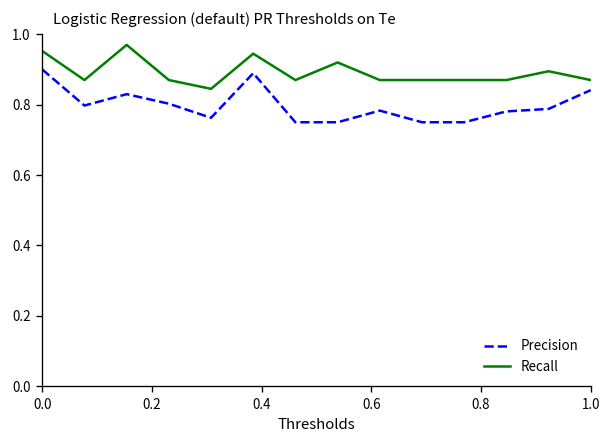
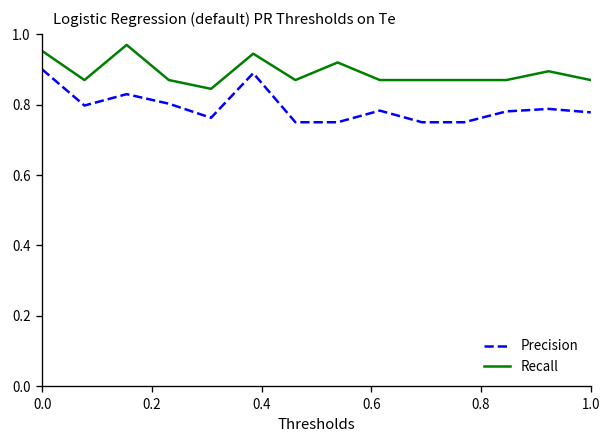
Precision, 1.0: 0.84 -> 0.78
